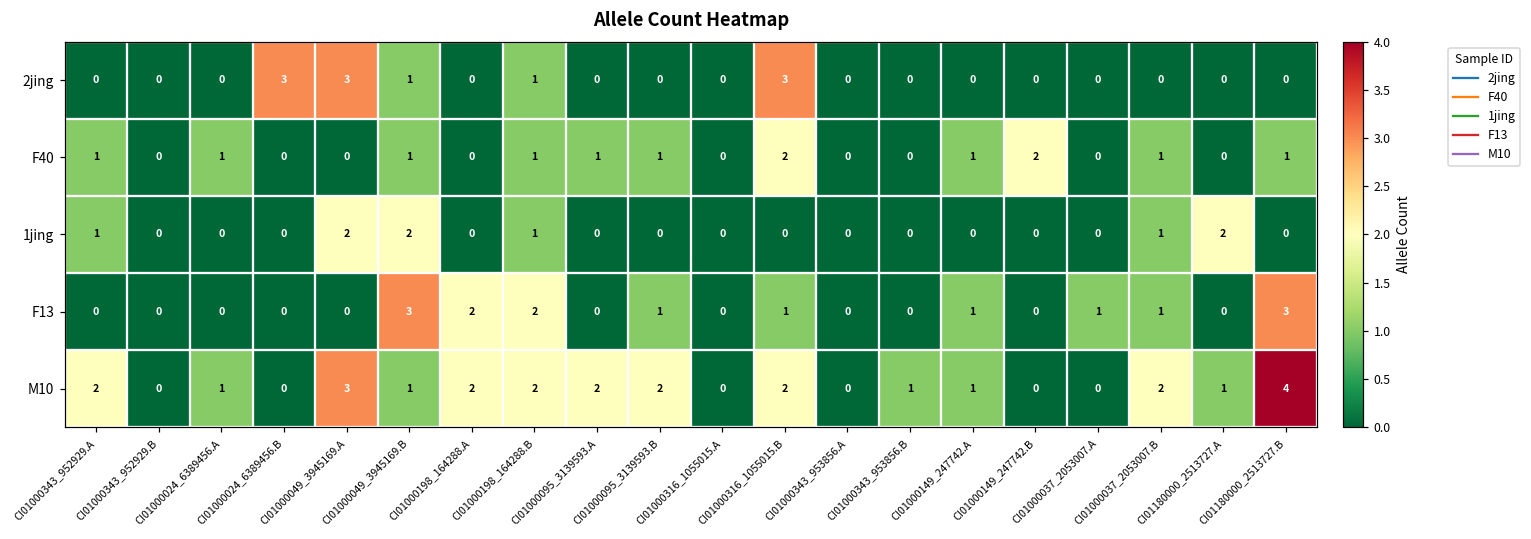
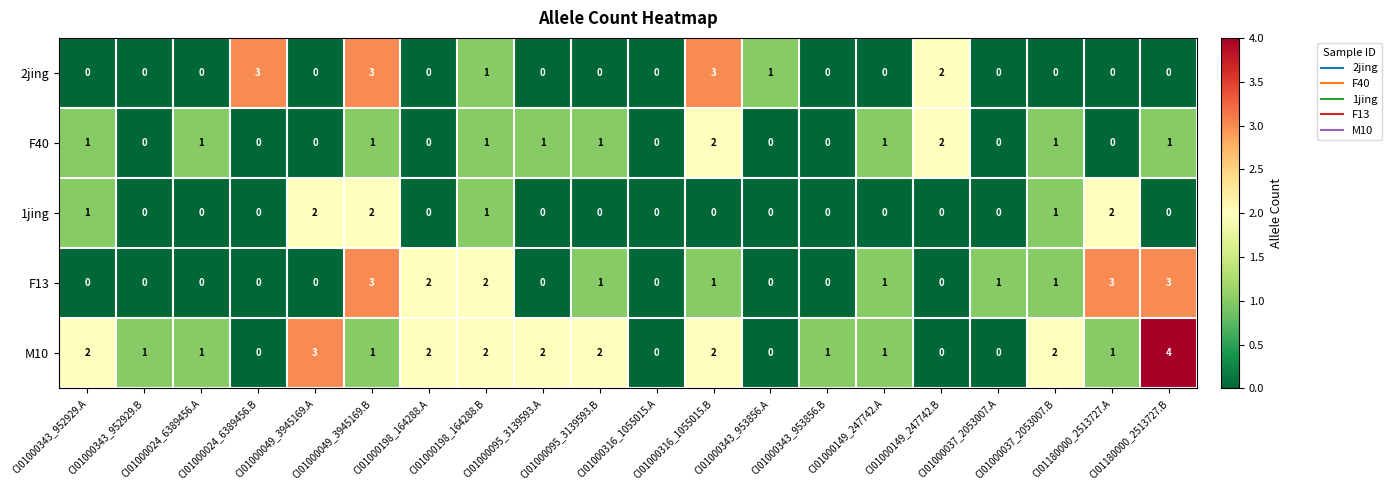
2jing, CI01000049_3945169.A: 3 -> 0
2jing, CI01000049_3945169.B: 1 -> 3
2jing, CI01000343_953856.A: 0 -> 1
2jing, CI01000149_247742.B: 0 -> 2
F13, CI01180000_2513727.A: 0 -> 3
M10, CI01000343_952929.B: 0 -> 1
